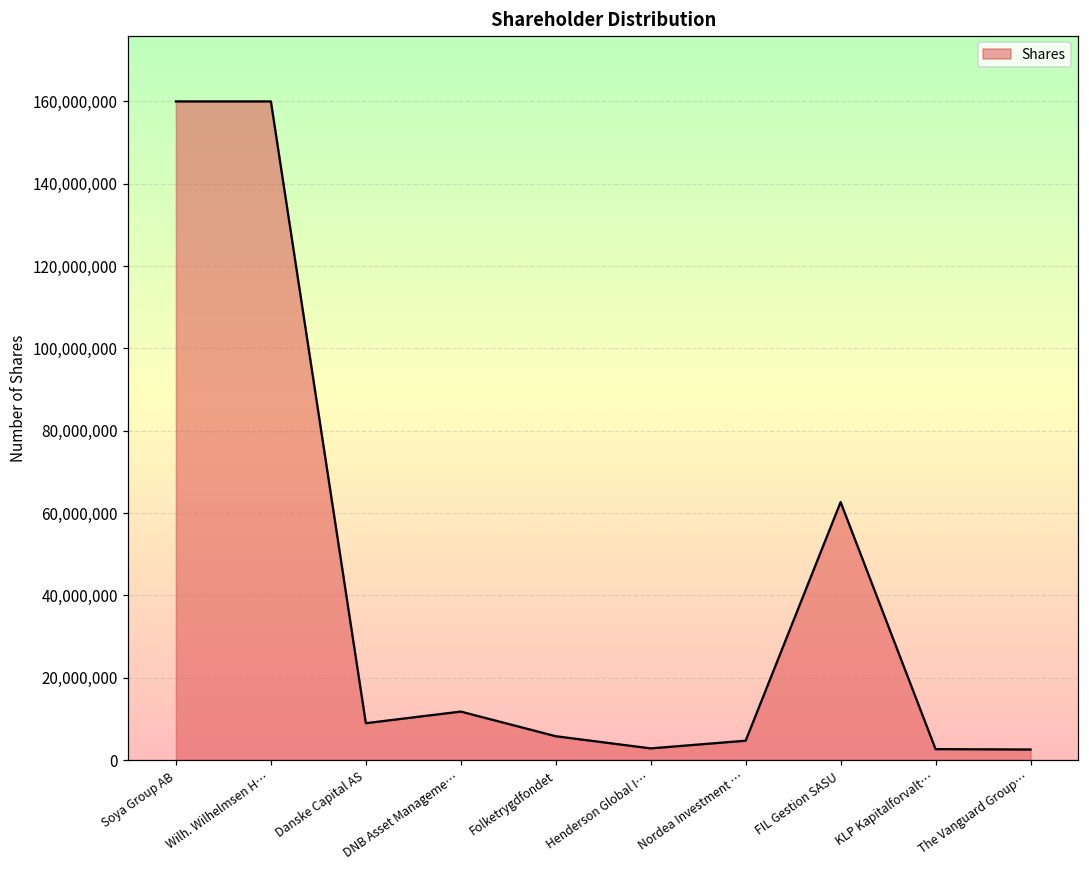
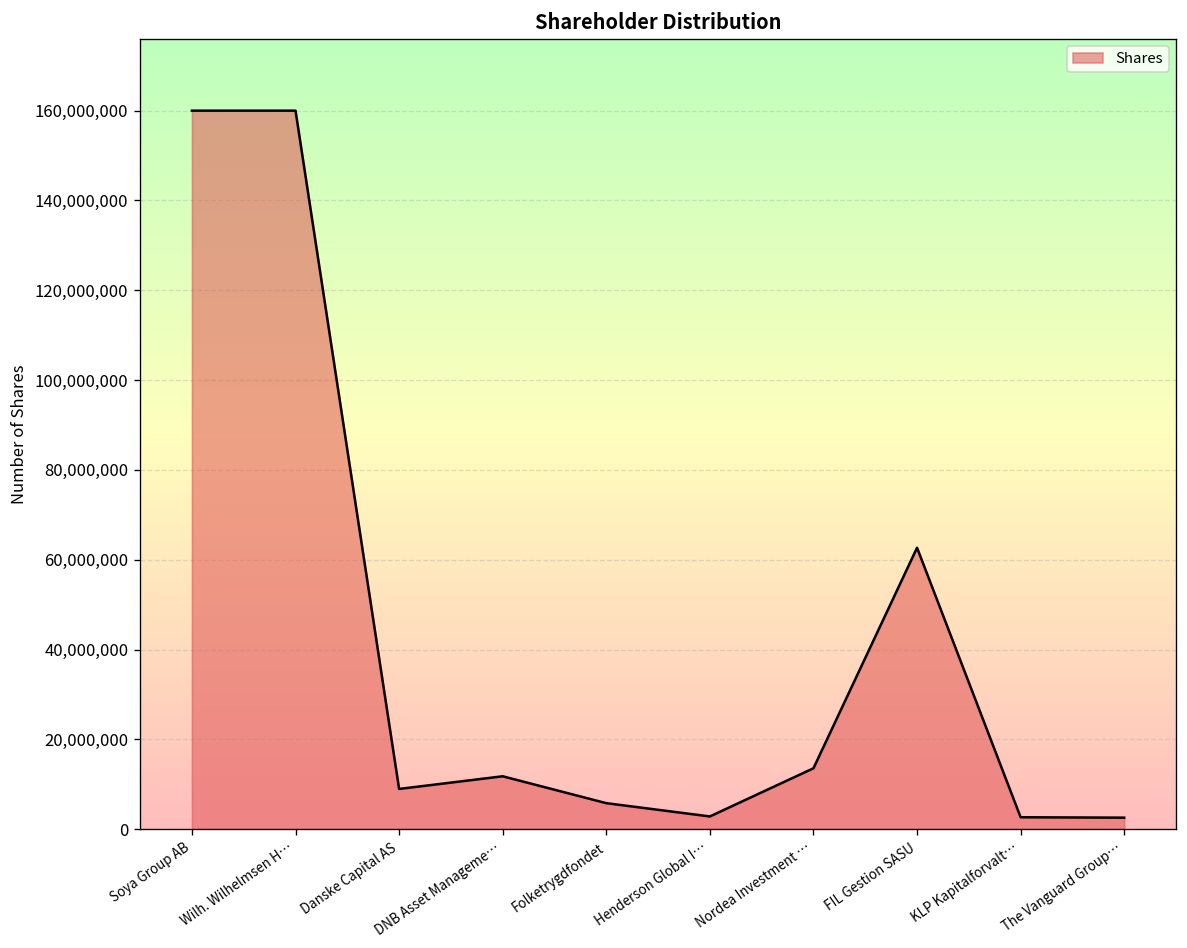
Nordea Investment …: 5,000,000 -> 14,000,000
